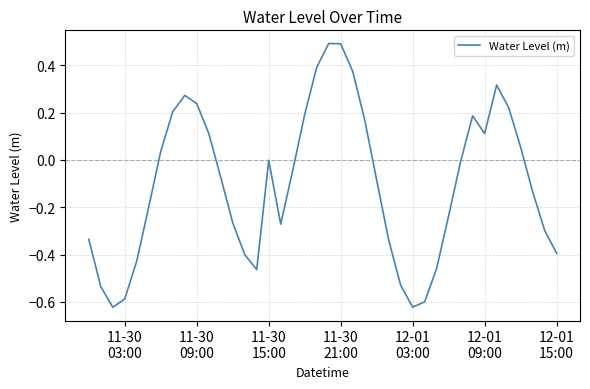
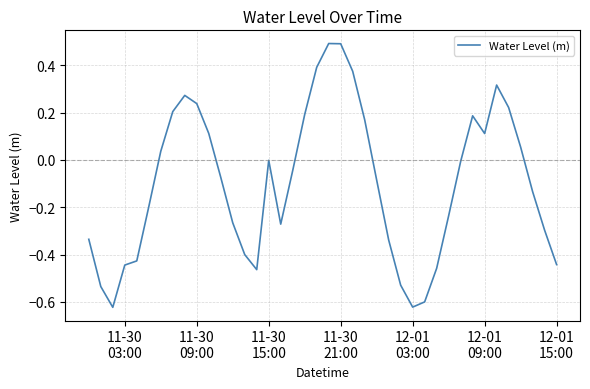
11-30 03:00: -0.59 -> -0.44
12-01 15:00: -0.39 -> -0.44
